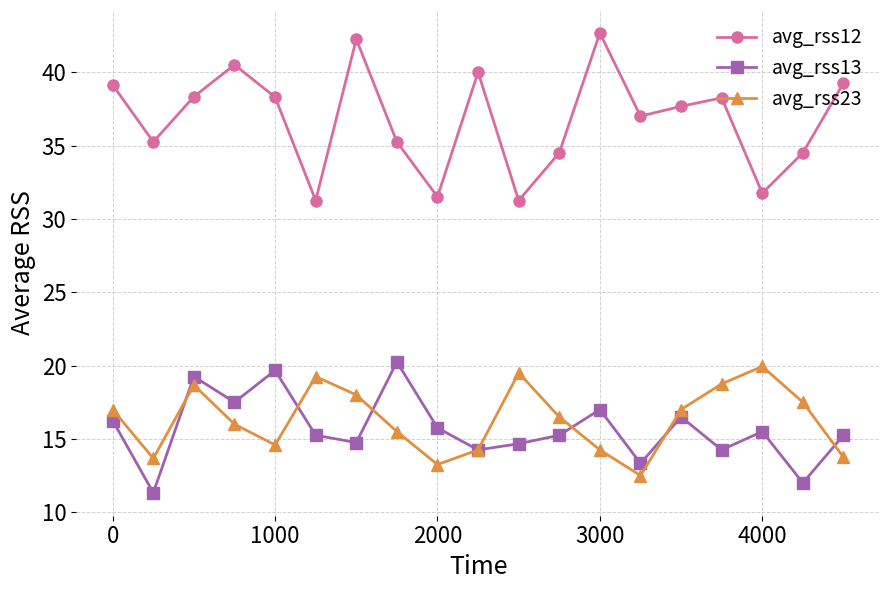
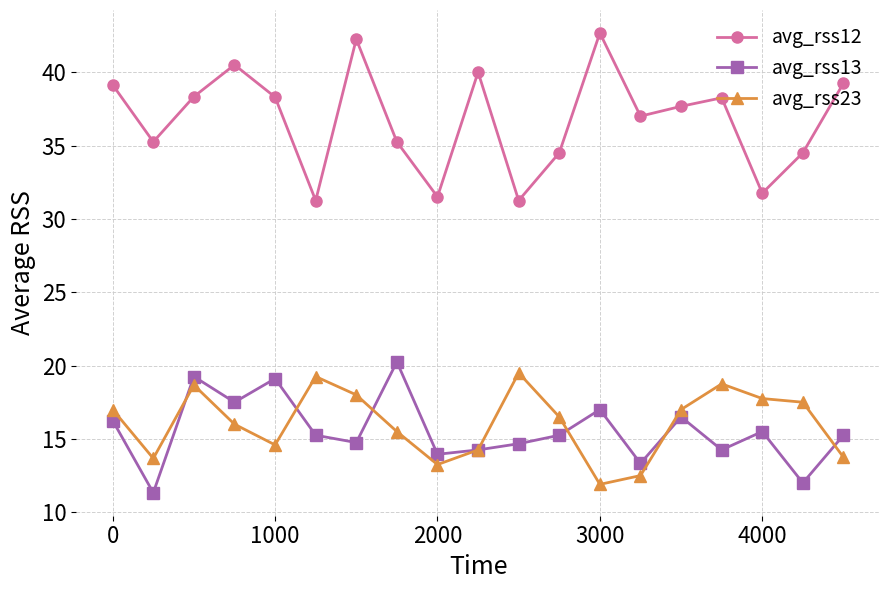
avg_rss13, 1000: 19.7 -> 19.1
avg_rss13, 2000: 15.8 -> 14.0
avg_rss23, 3000: 14.3 -> 11.9
avg_rss23, 4000: 19.9 -> 17.8
